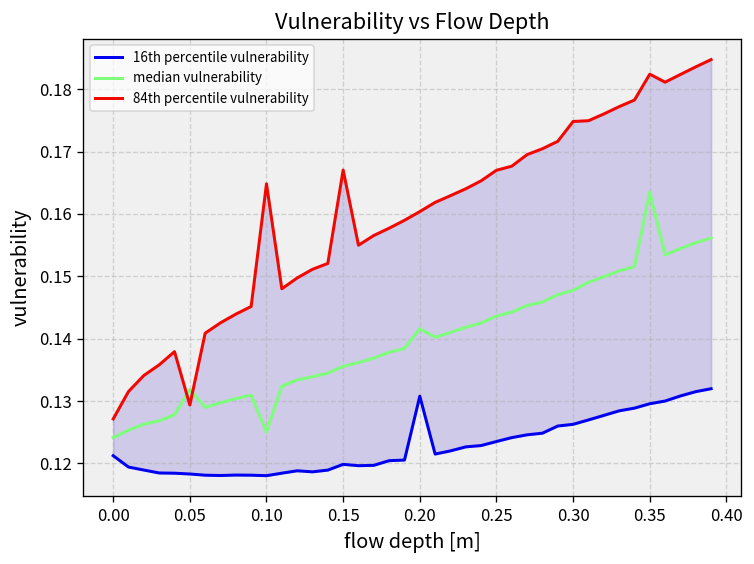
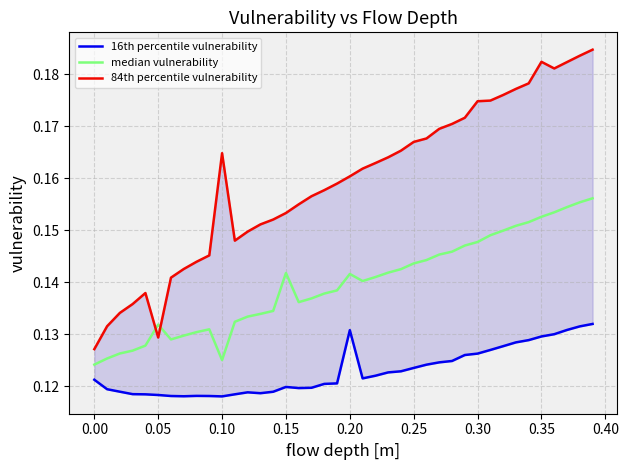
median vulnerability, 0.15: 0.136 -> 0.142
84th percentile vulnerability, 0.15: 0.167 -> 0.153
median vulnerability, 0.35: 0.163 -> 0.153
